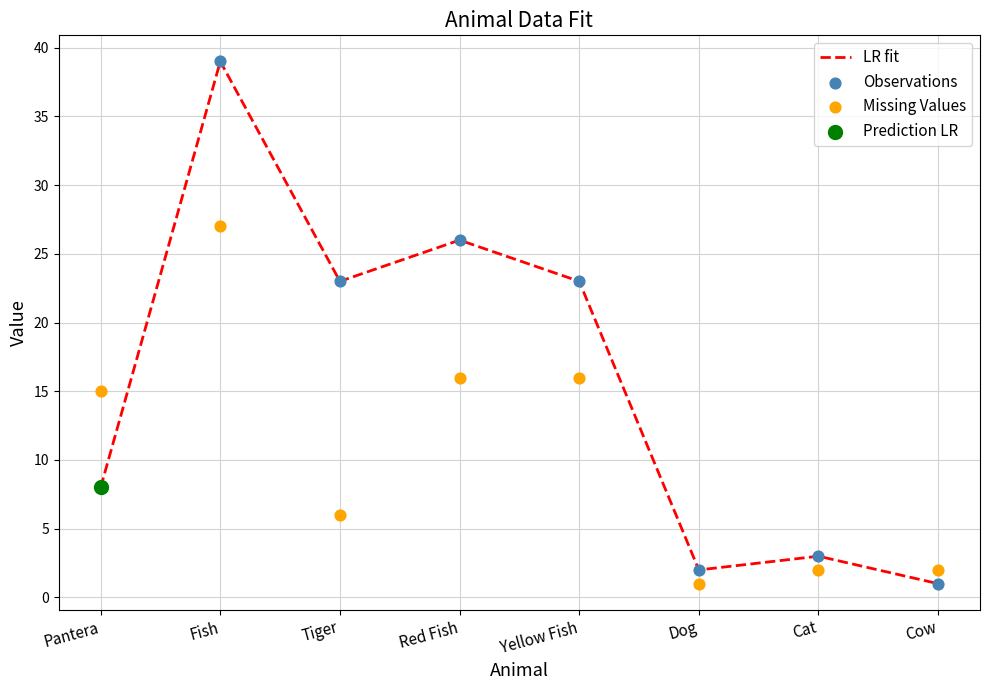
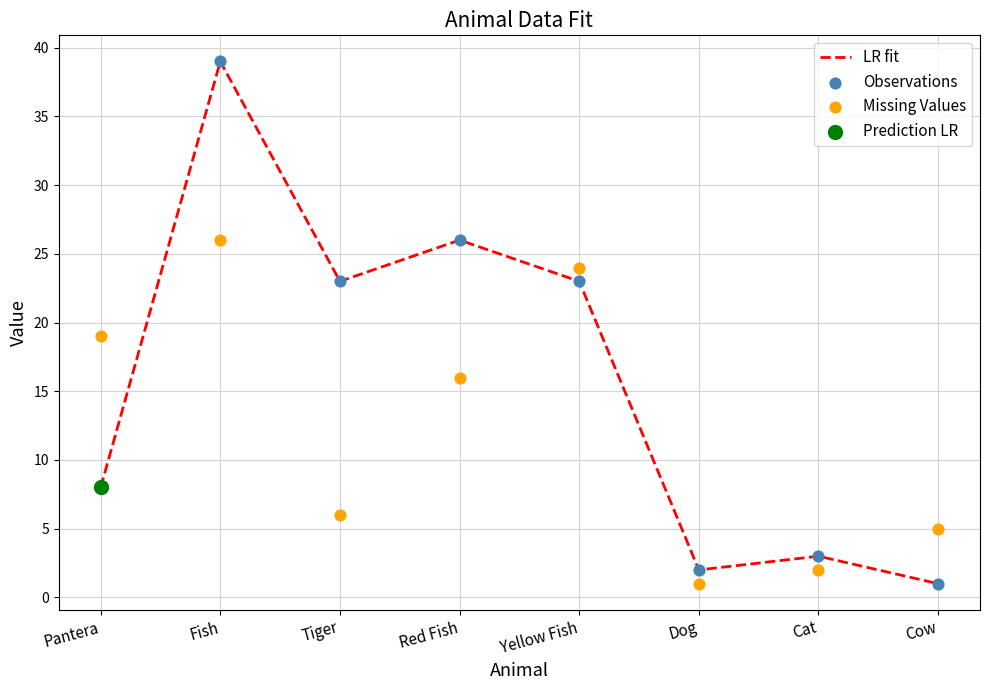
Missing Values, Pantera: 15 -> 19
Missing Values, Fish: 27 -> 26
Missing Values, Yellow Fish: 16 -> 24
Missing Values, Cow: 2 -> 5
